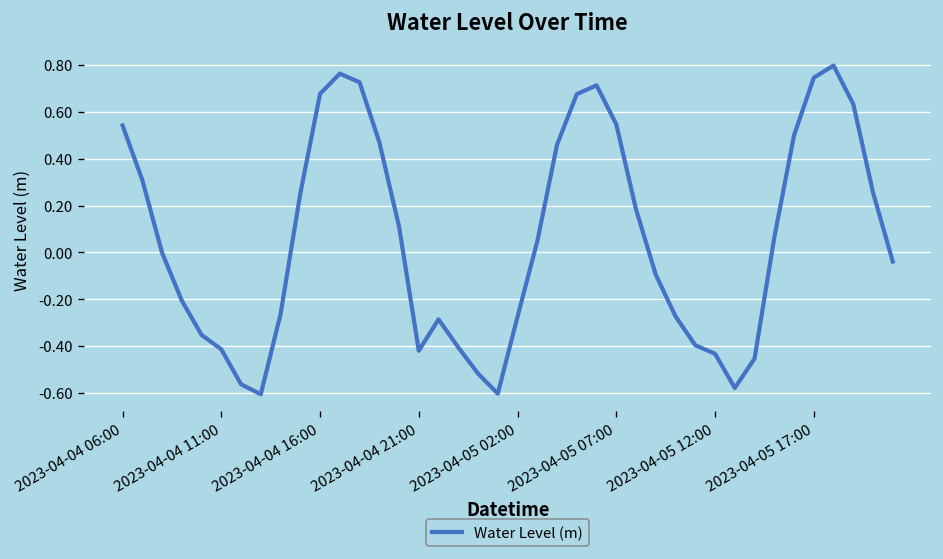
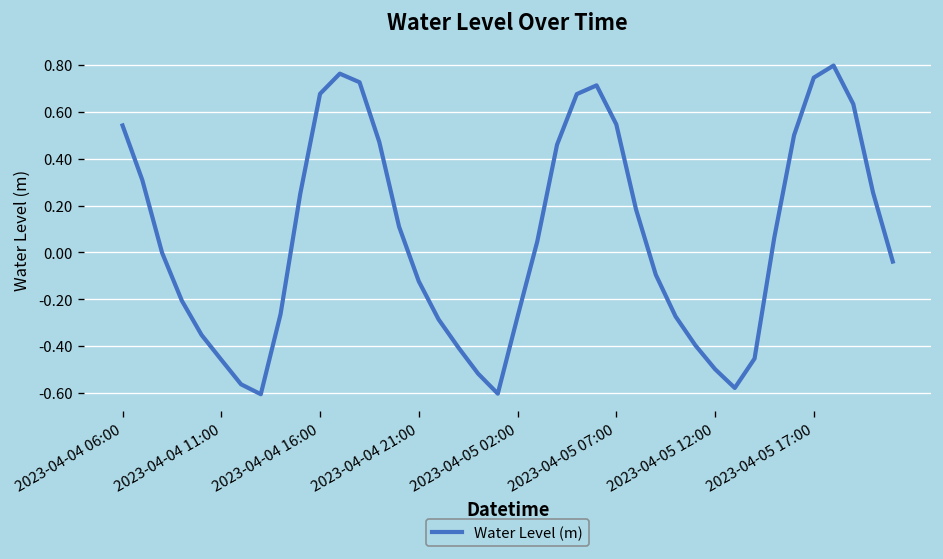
2023-04-04 11:00: -0.41 -> -0.46
2023-04-04 21:00: -0.42 -> -0.12
2023-04-05 12:00: -0.43 -> -0.50
